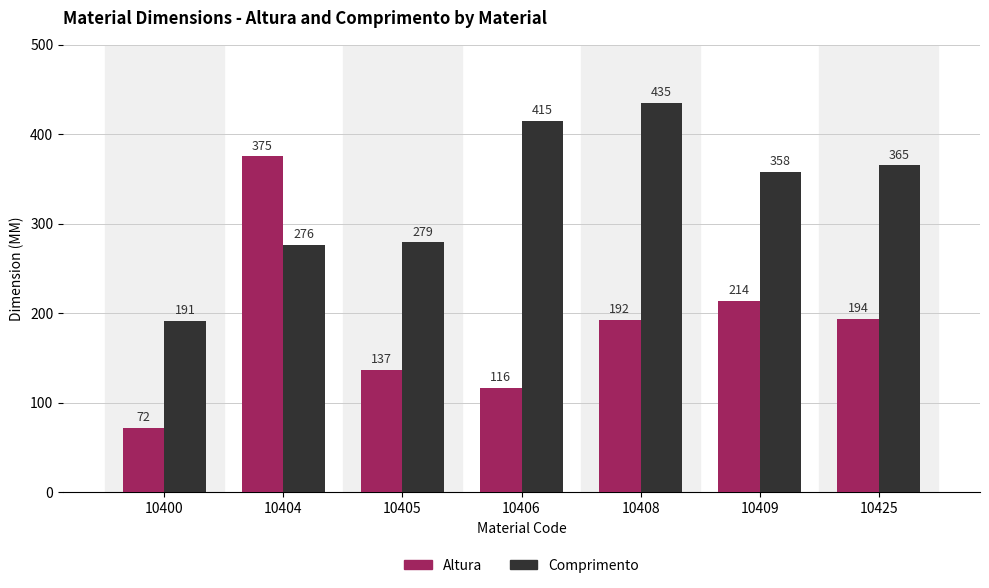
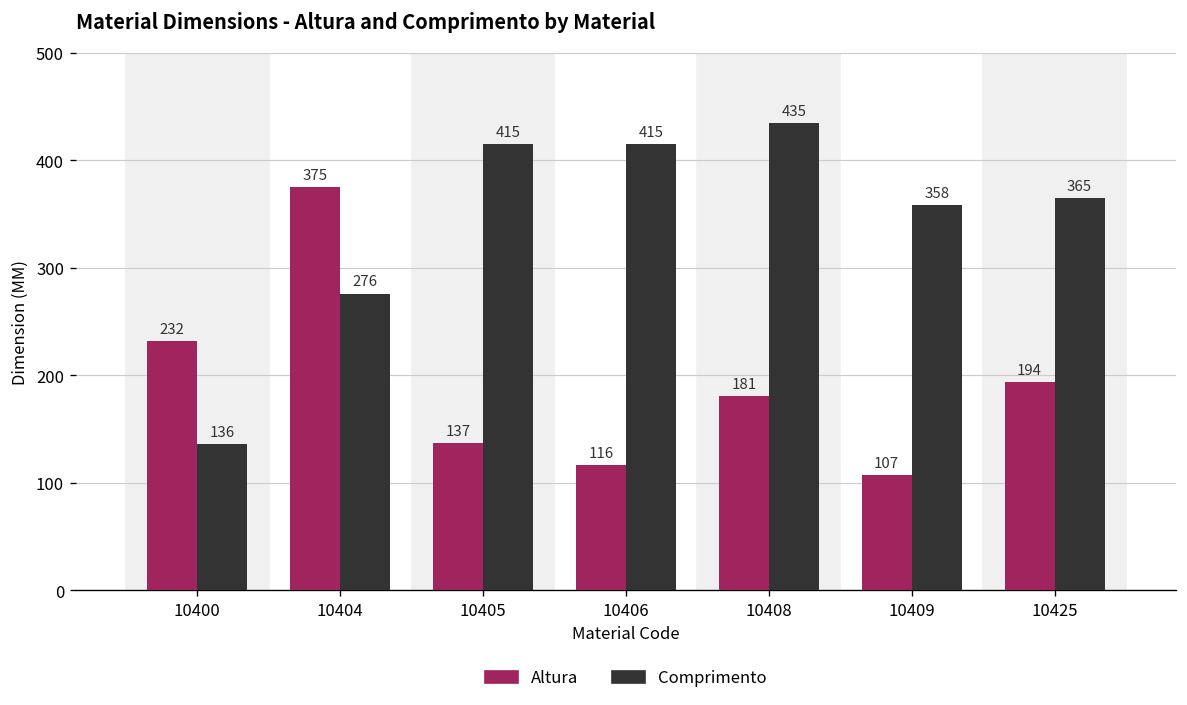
Altura, 10400: 72 -> 232
Comprimento, 10400: 191 -> 136
Comprimento, 10405: 279 -> 415
Altura, 10408: 192 -> 181
Altura, 10409: 214 -> 107
